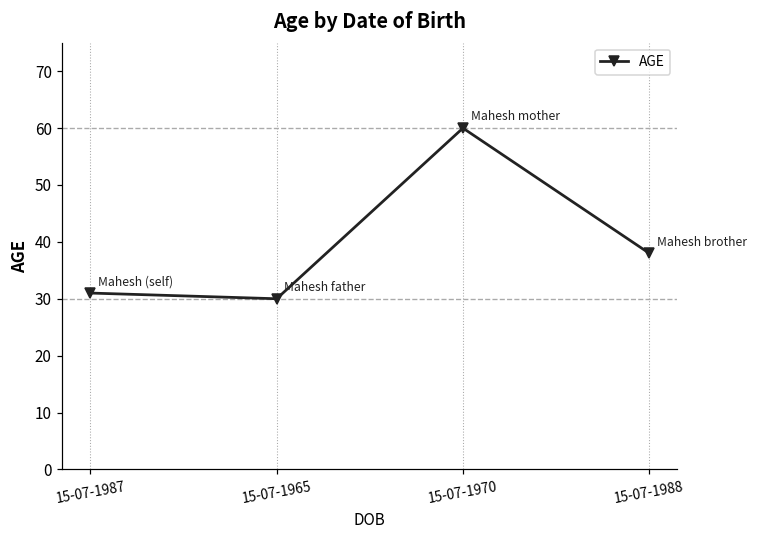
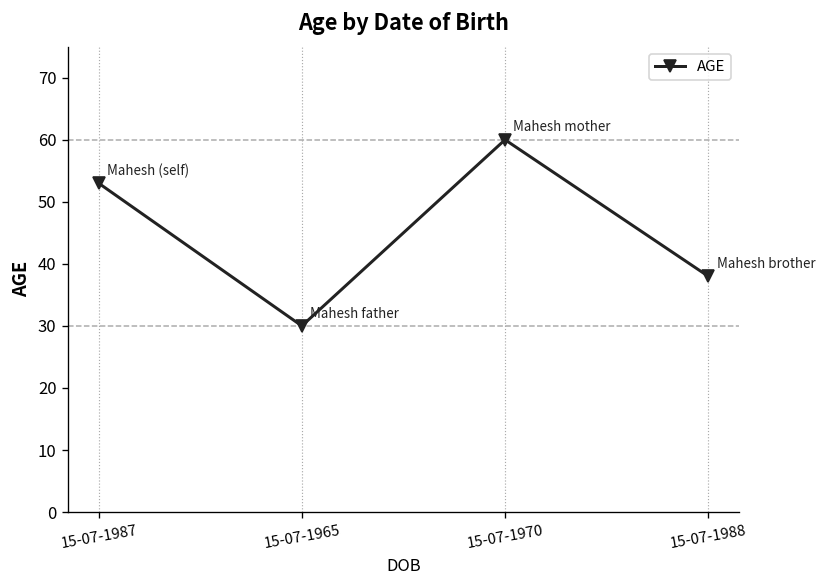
15-07-1987: 31 -> 53
